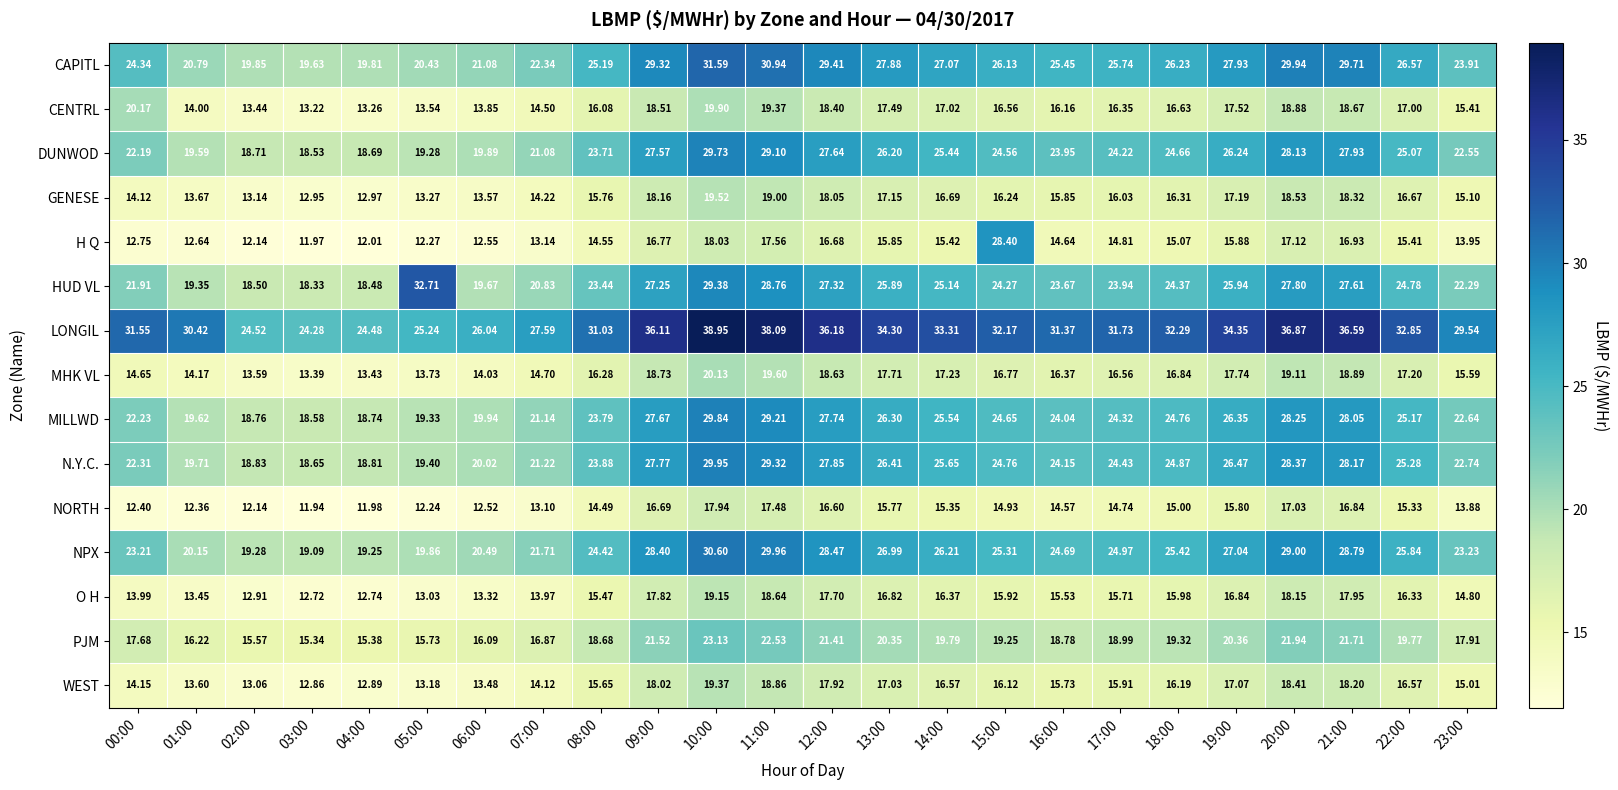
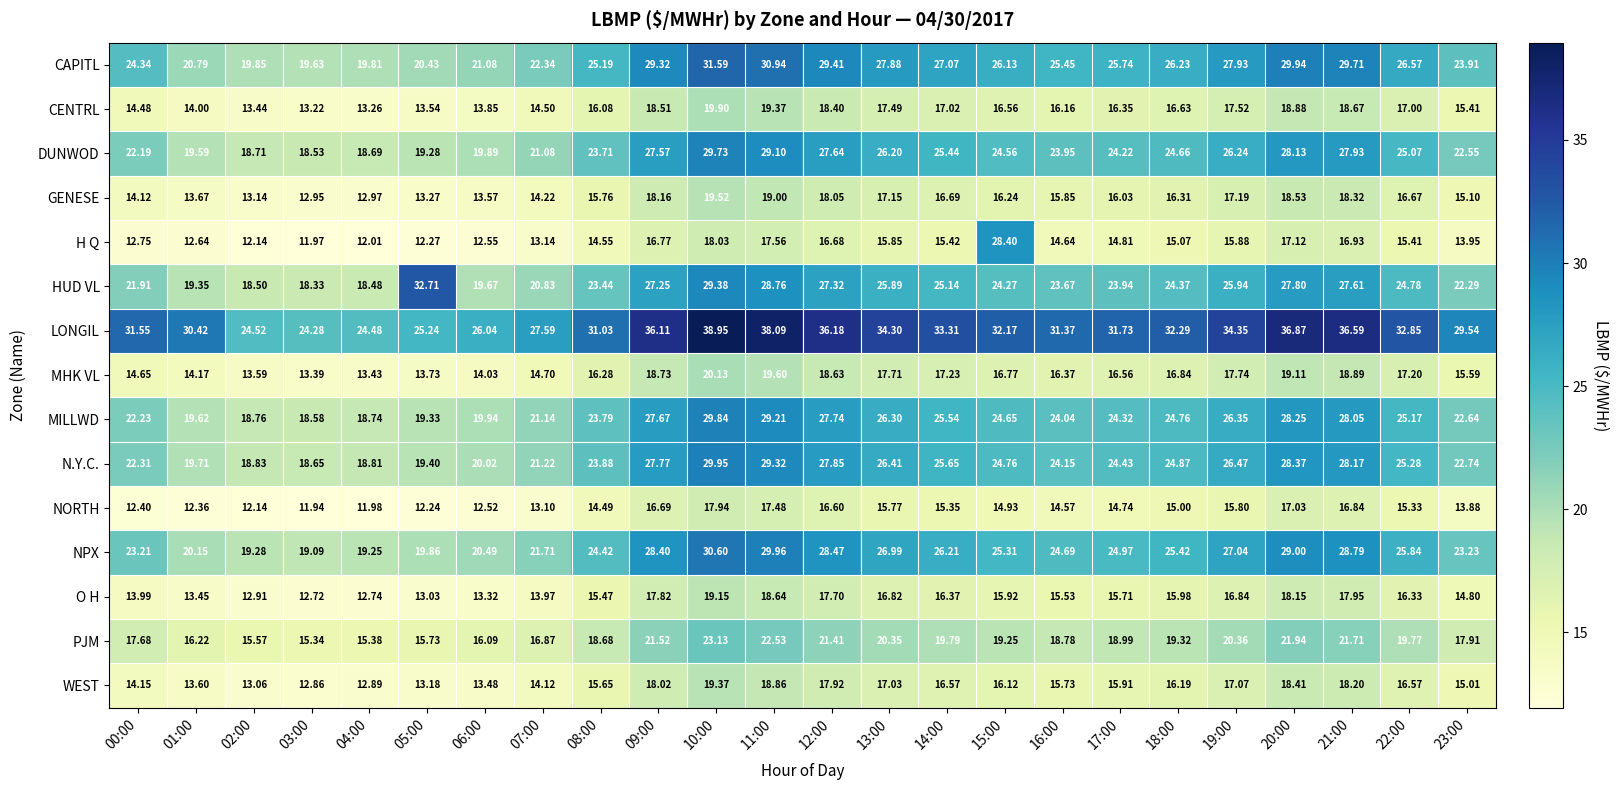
CENTRL, 00:00: 20.17 -> 14.48
